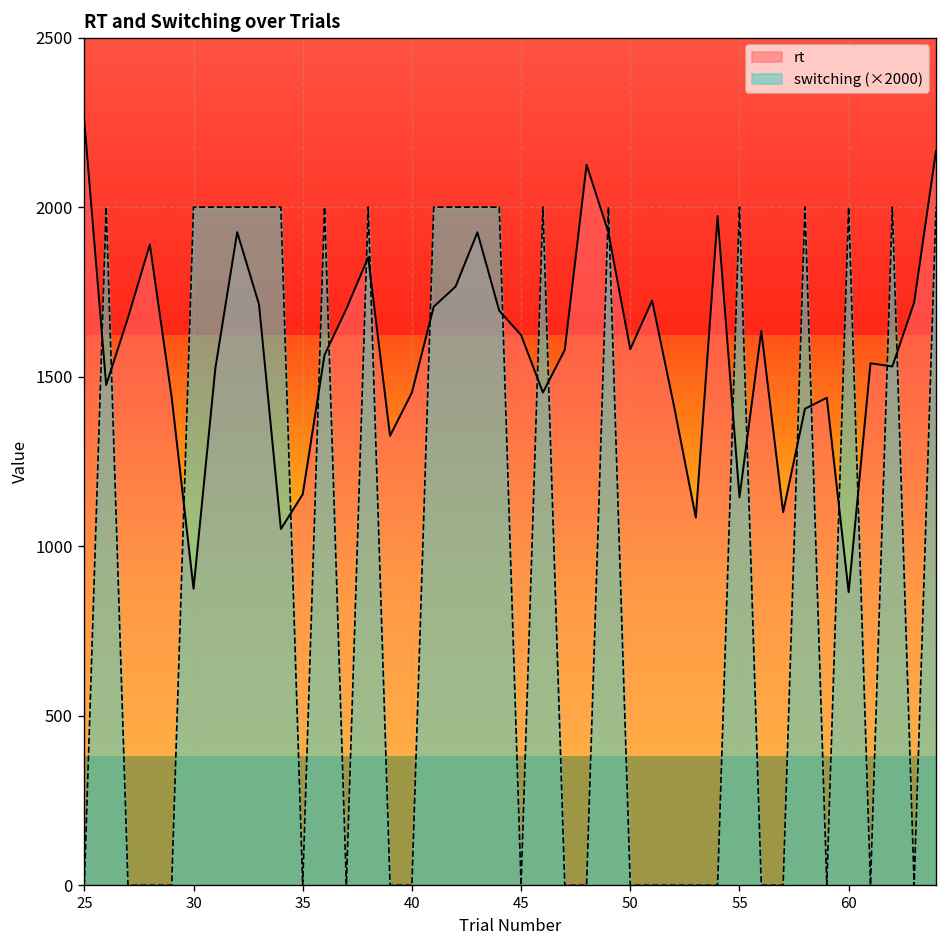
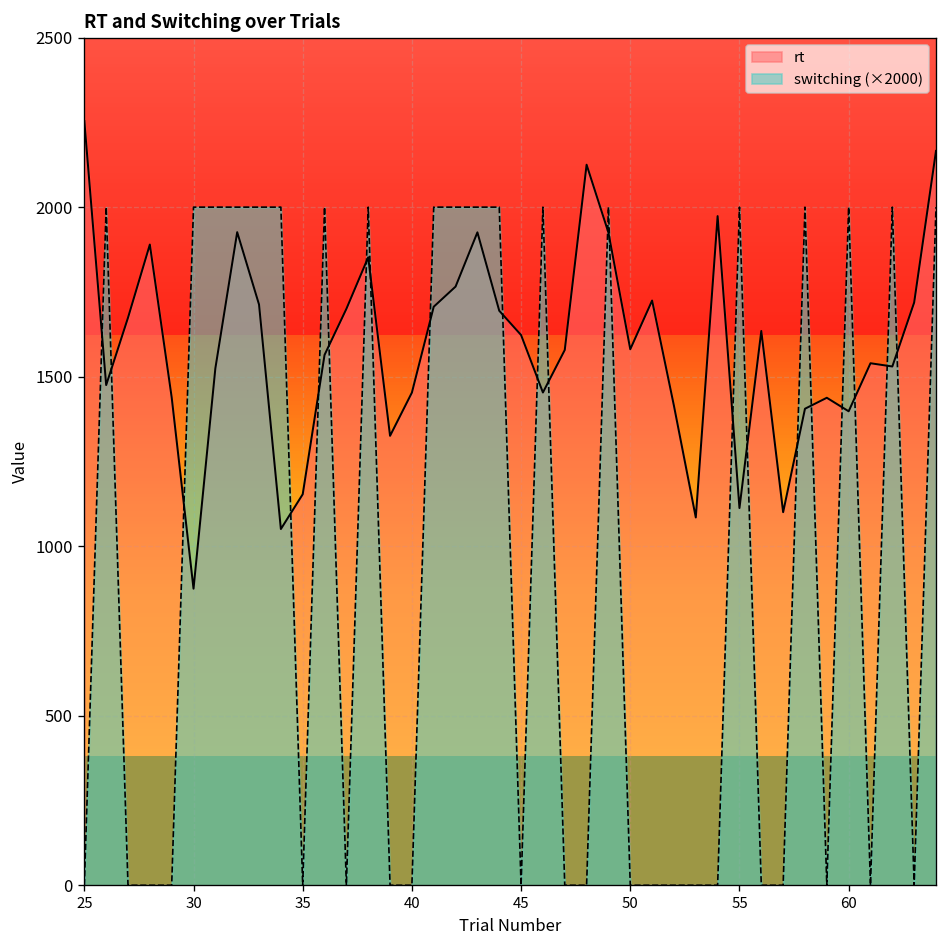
rt, 55: 1140 -> 1110
rt, 60: 860 -> 1400
